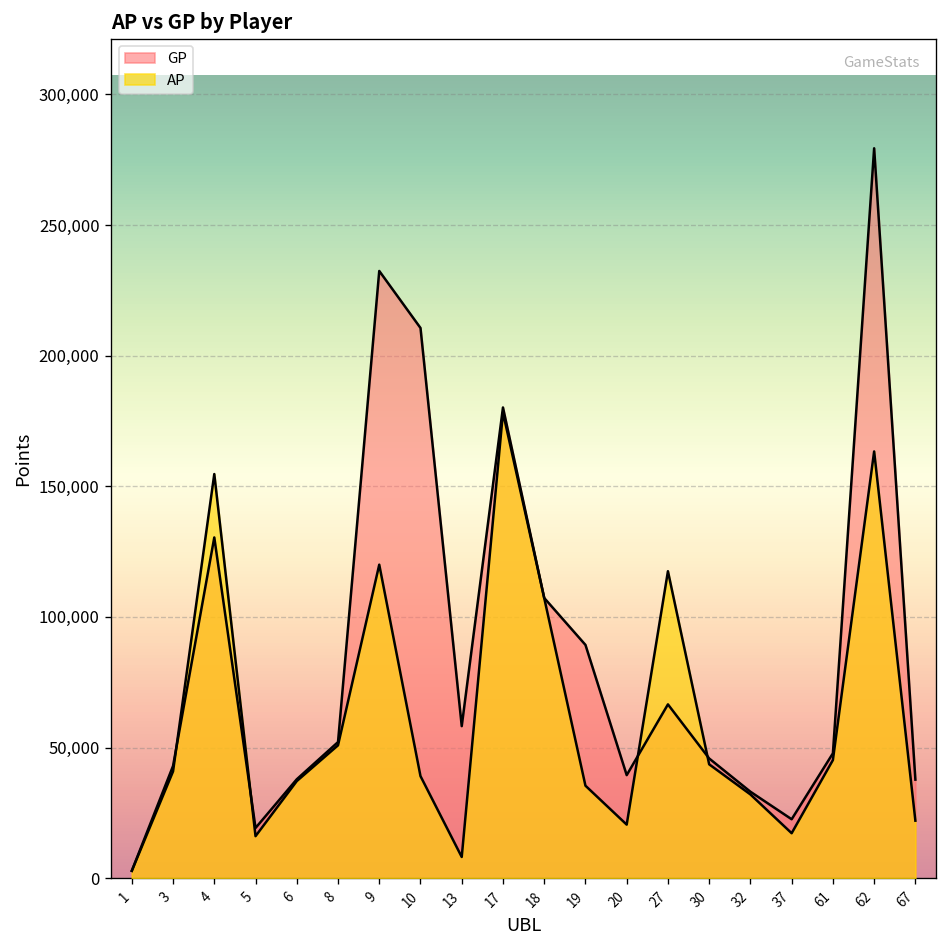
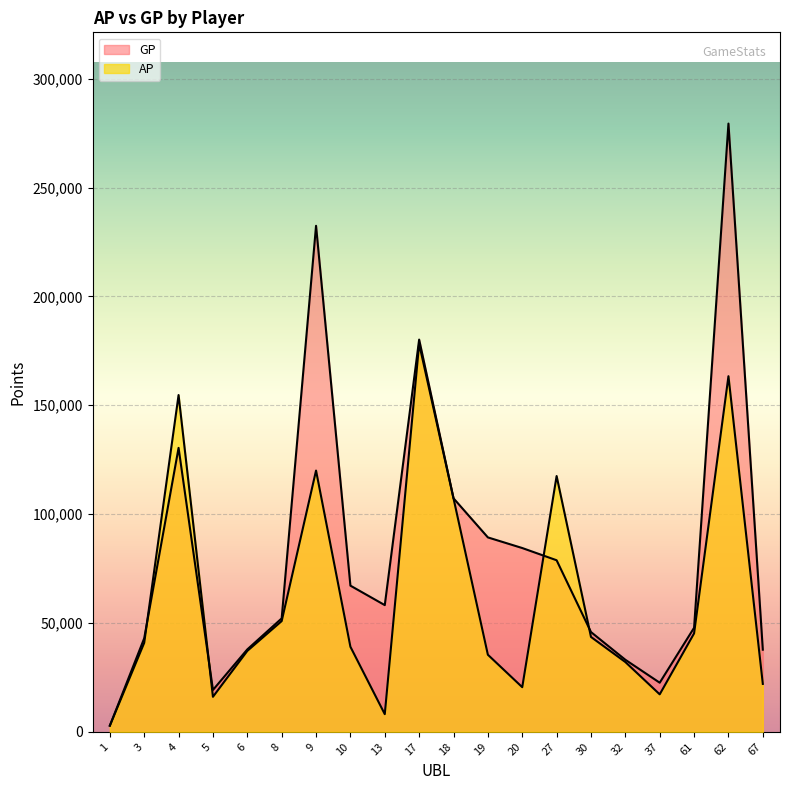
GP, 10: 211,000 -> 67,000
GP, 20: 39,000 -> 84,000
GP, 27: 67,000 -> 79,000
